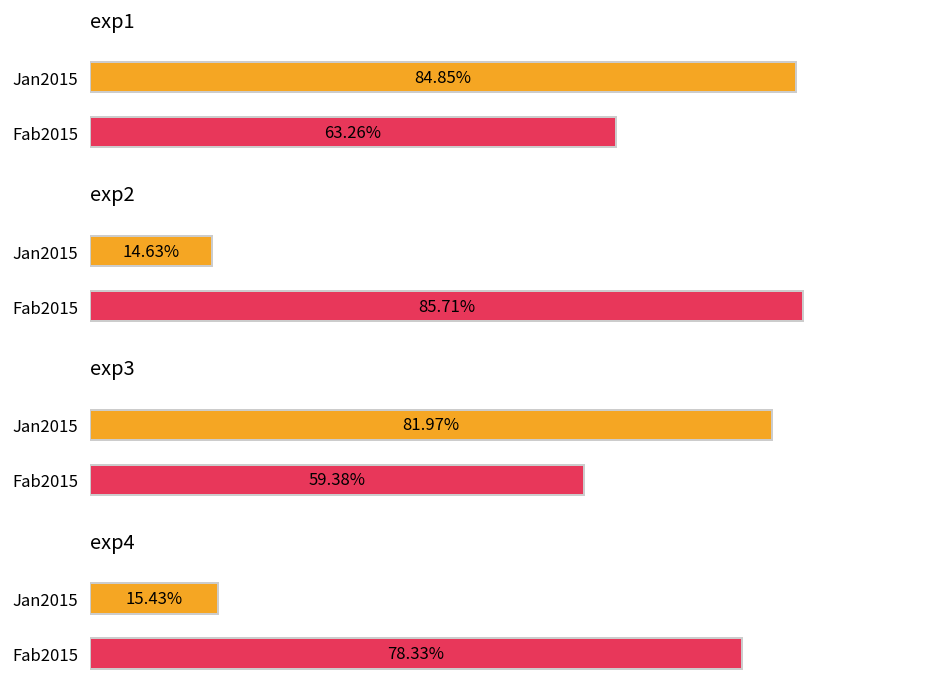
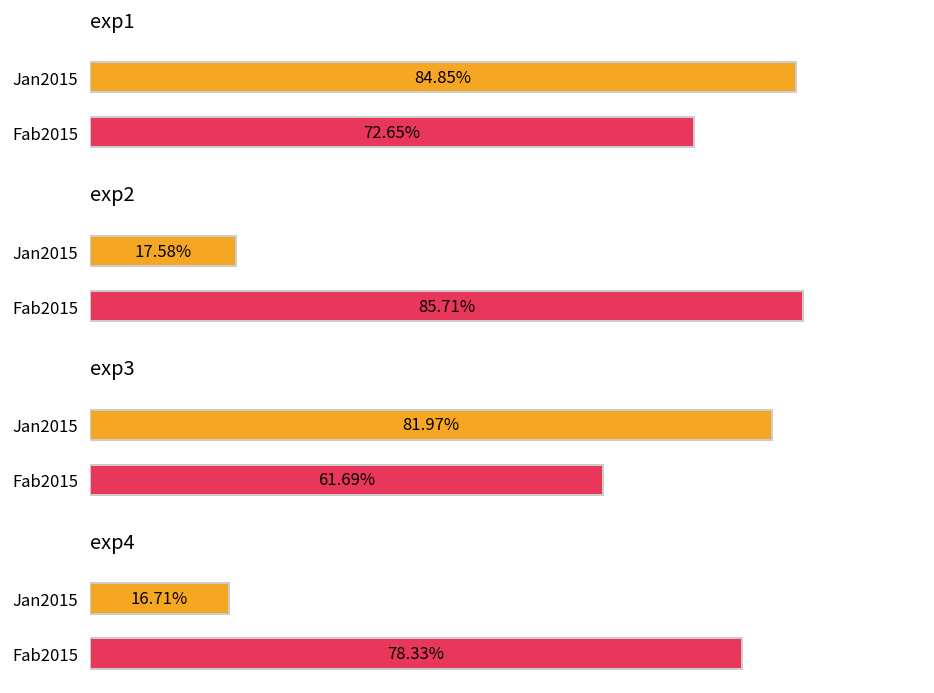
exp1, Fab2015: 63.26% -> 72.65%
exp2, Jan2015: 14.63% -> 17.58%
exp3, Fab2015: 59.38% -> 61.69%
exp4, Jan2015: 15.43% -> 16.71%
